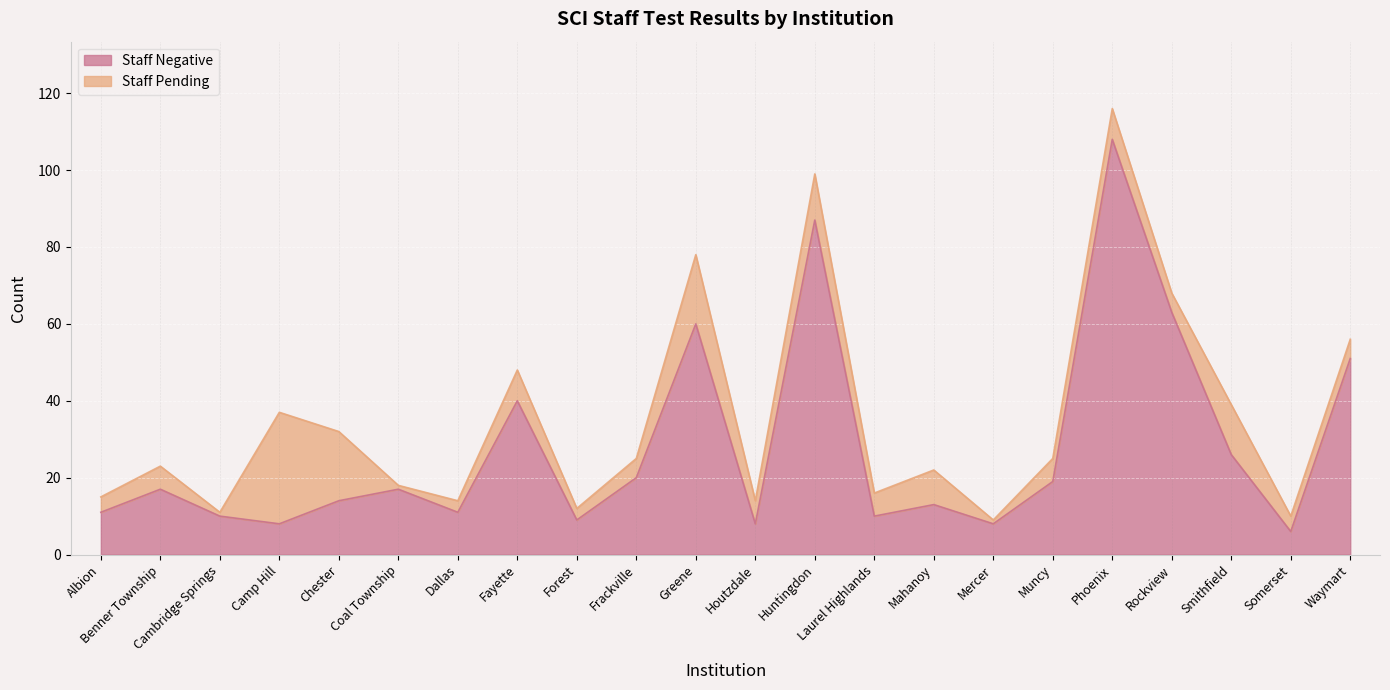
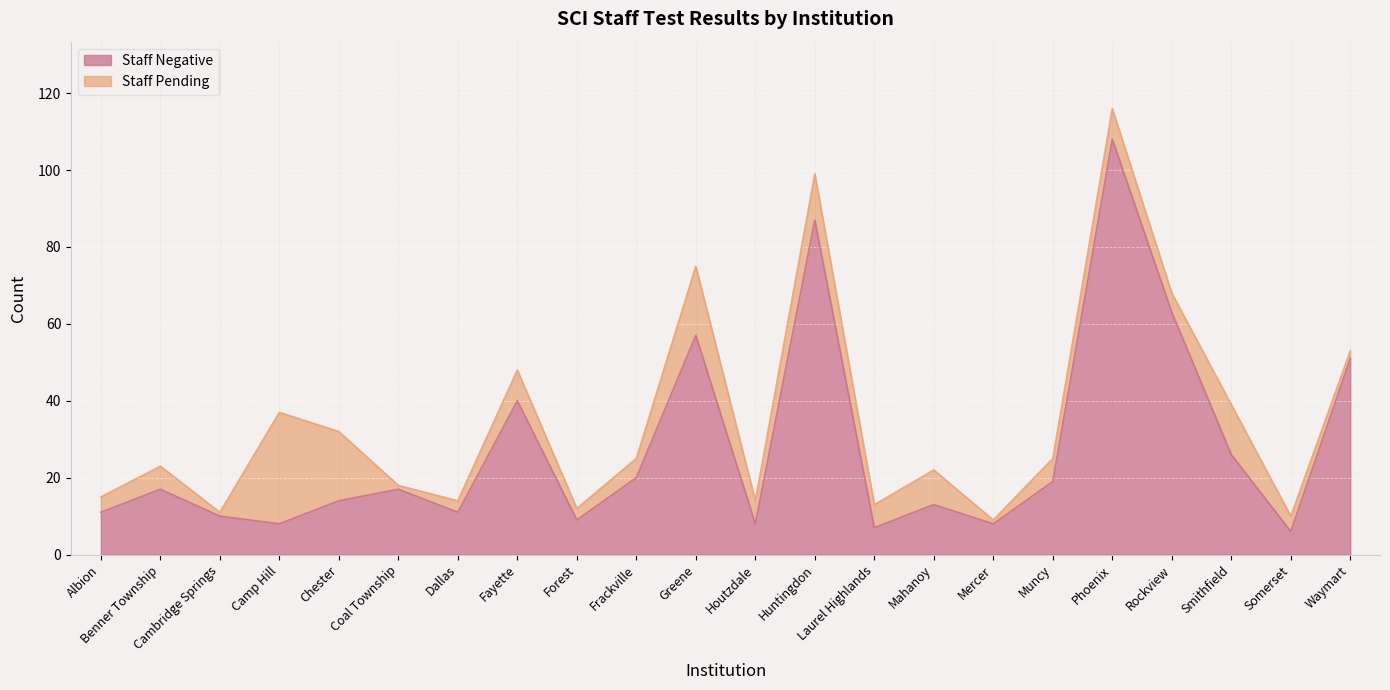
Staff Negative, Greene: 60 -> 57
Staff Negative, Laurel Highlands: 10 -> 7
Staff Pending, Waymart: 5 -> 2
